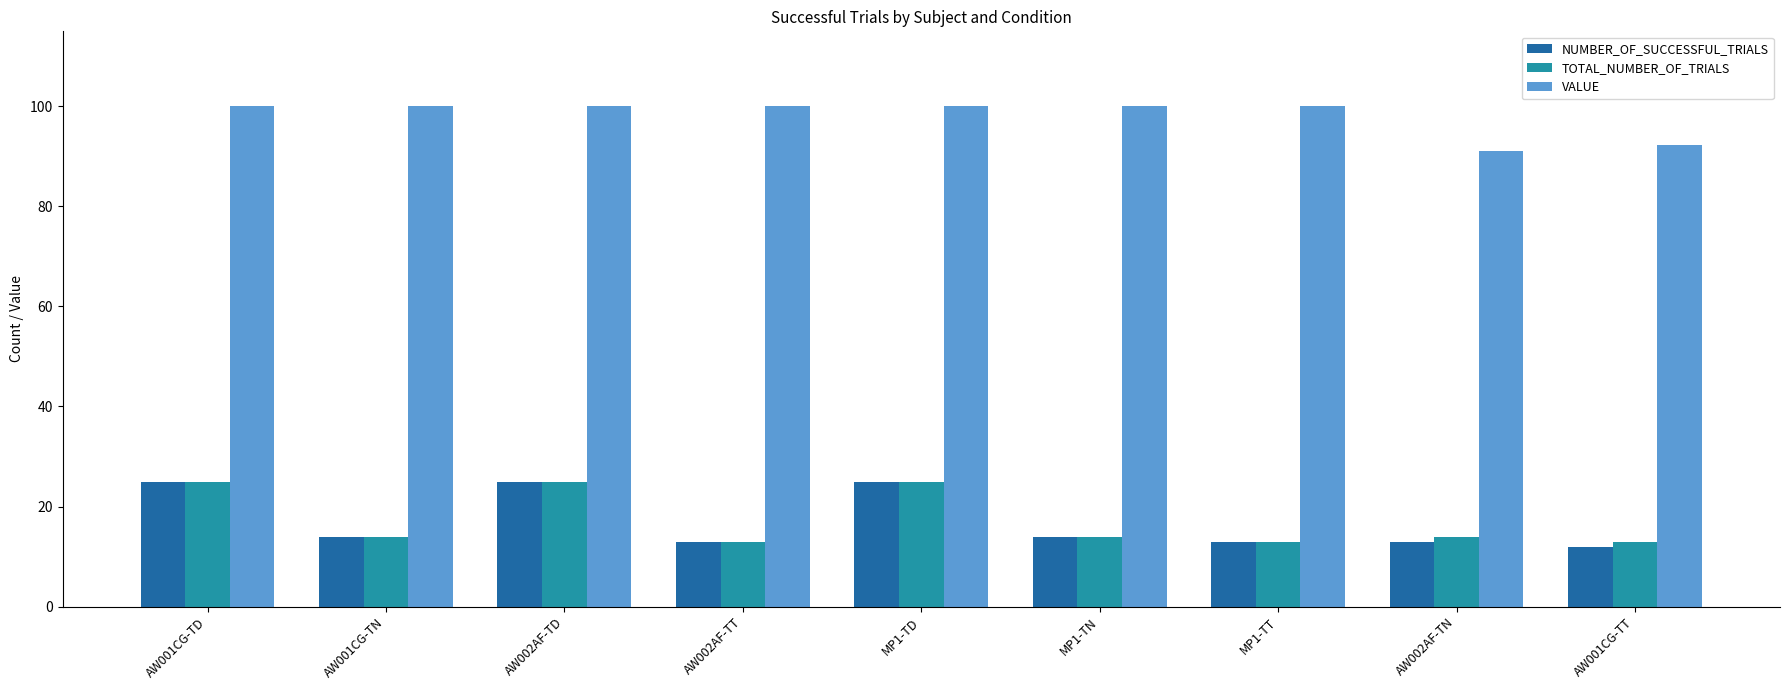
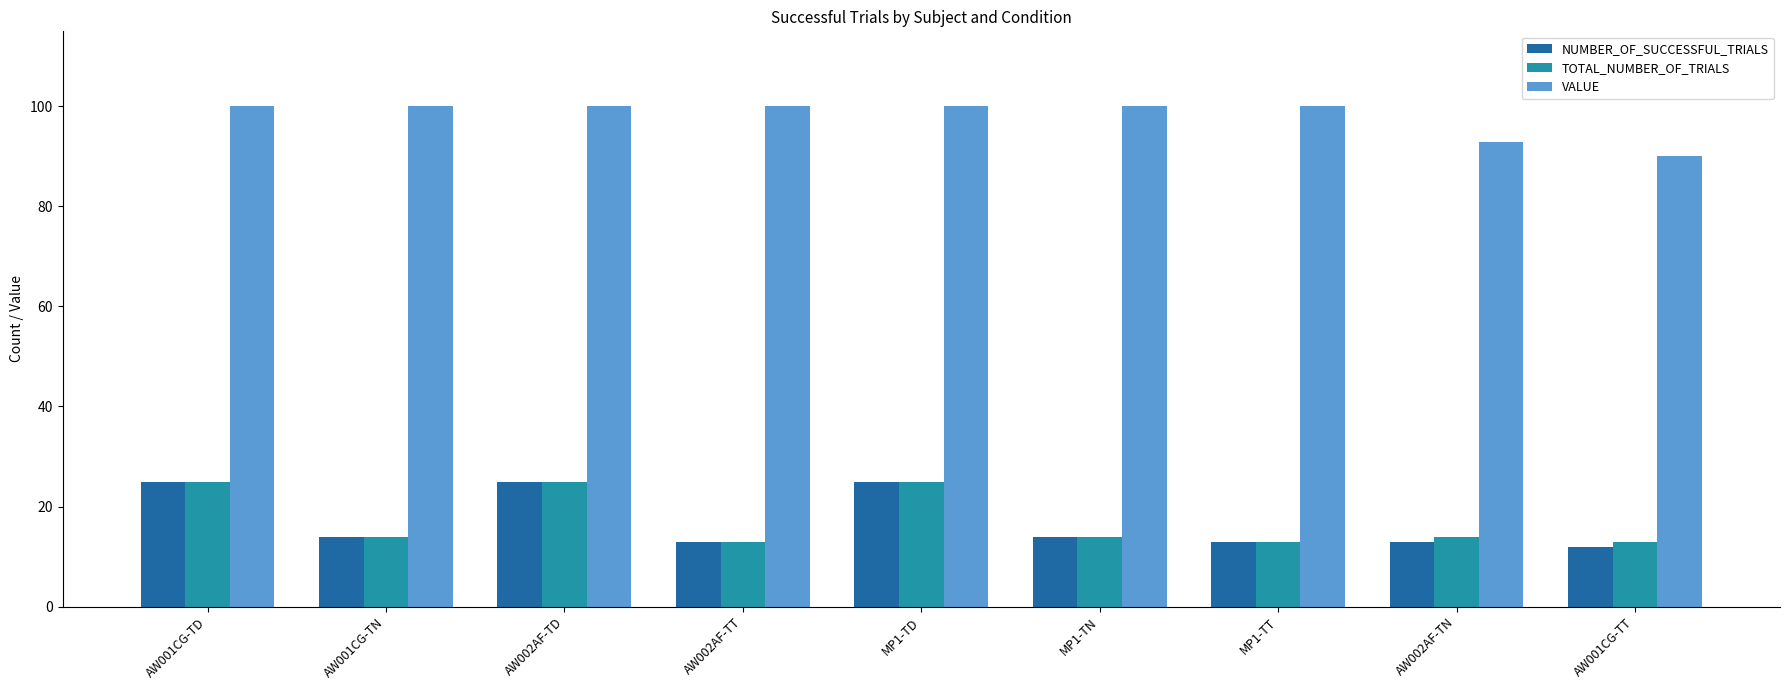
VALUE, AW002AF-TN: 91 -> 93
VALUE, AW001CG-TT: 92 -> 90
